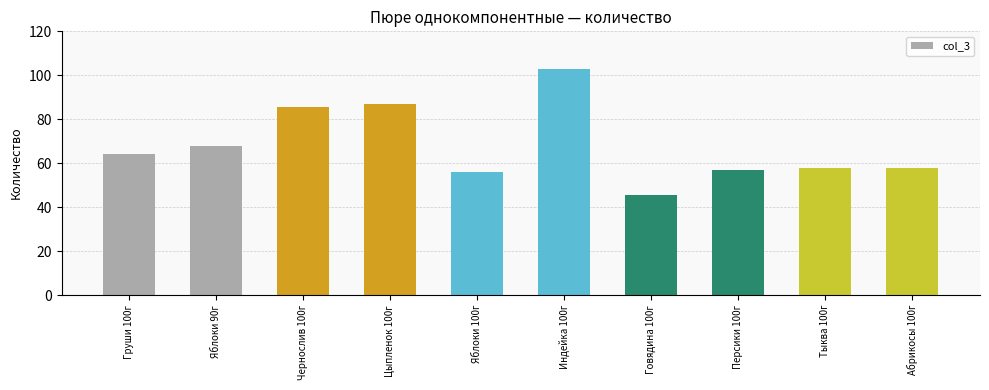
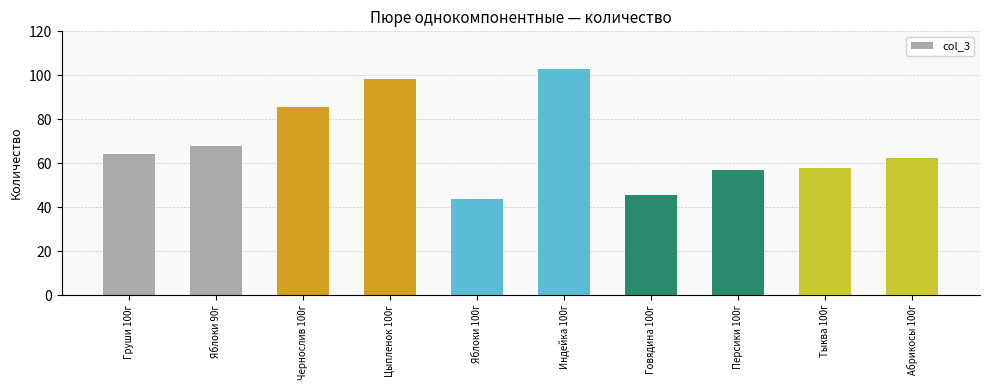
Цыпленок 100г: 87 -> 98
Яблоки 100г: 56 -> 44
Абрикосы 100г: 58 -> 62
